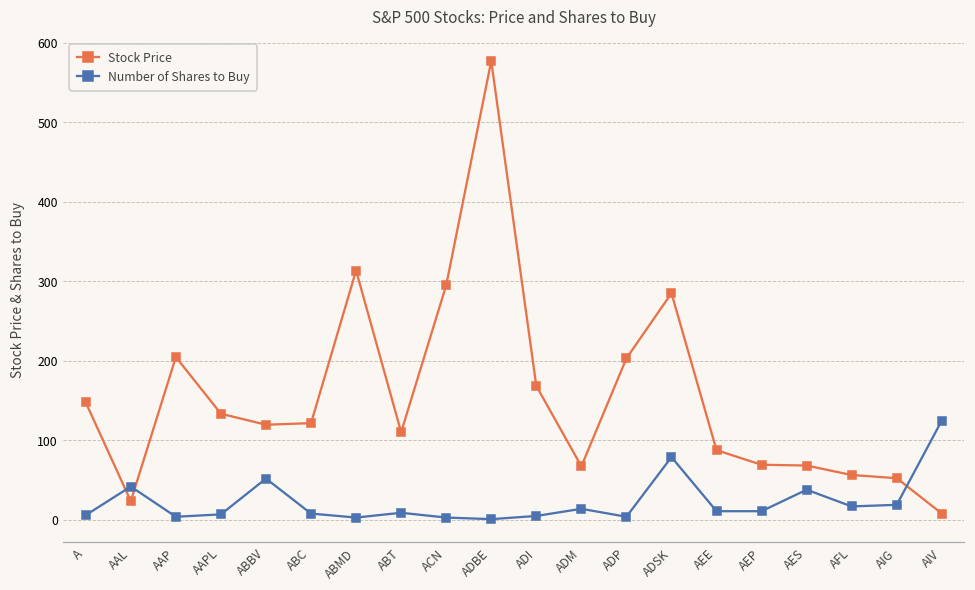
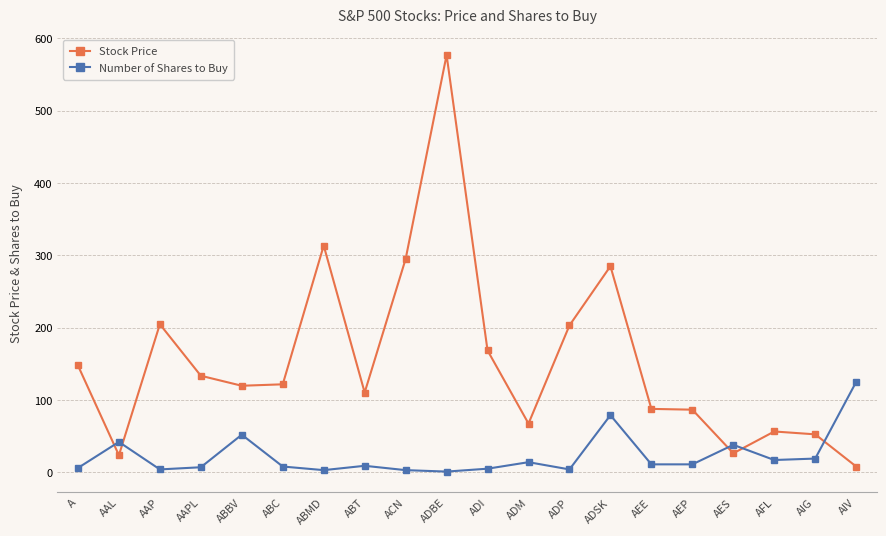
Stock Price, AEP: 70 -> 90
Stock Price, AES: 70 -> 30
